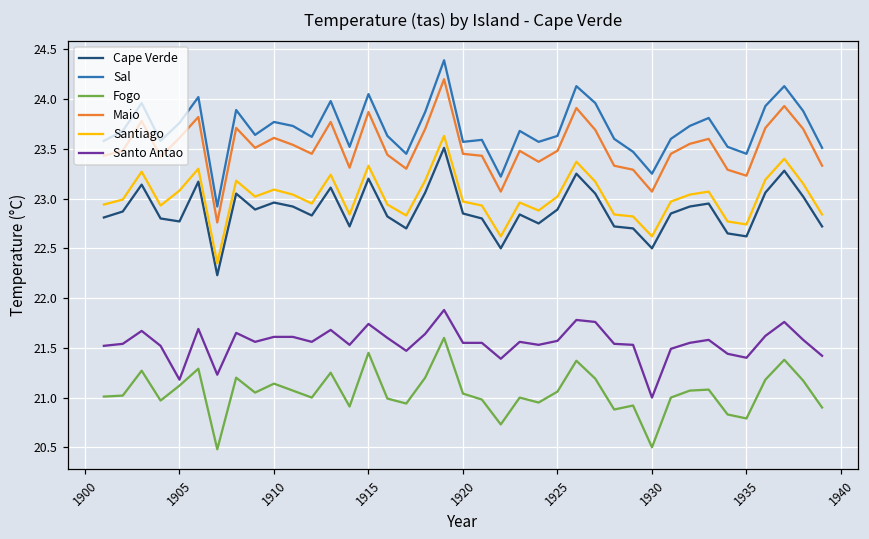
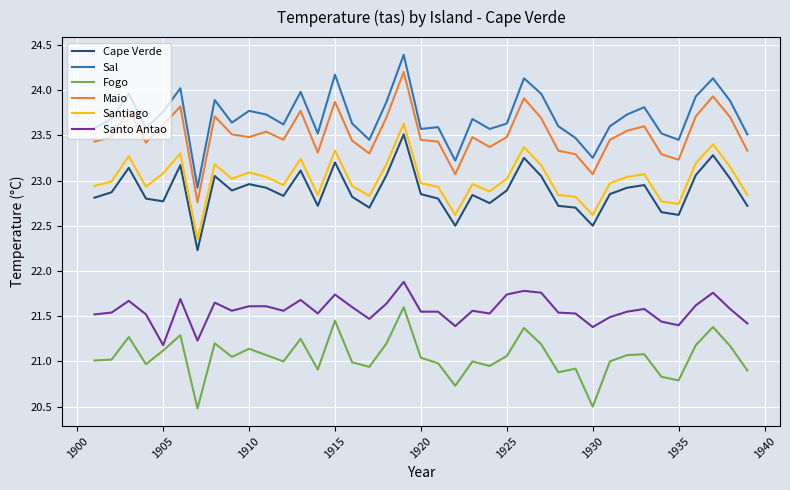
Maio, 1910: 23.6 -> 23.5
Sal, 1915: 24.1 -> 24.2
Santo Antao, 1925: 21.6 -> 21.7
Santo Antao, 1930: 21.0 -> 21.4
